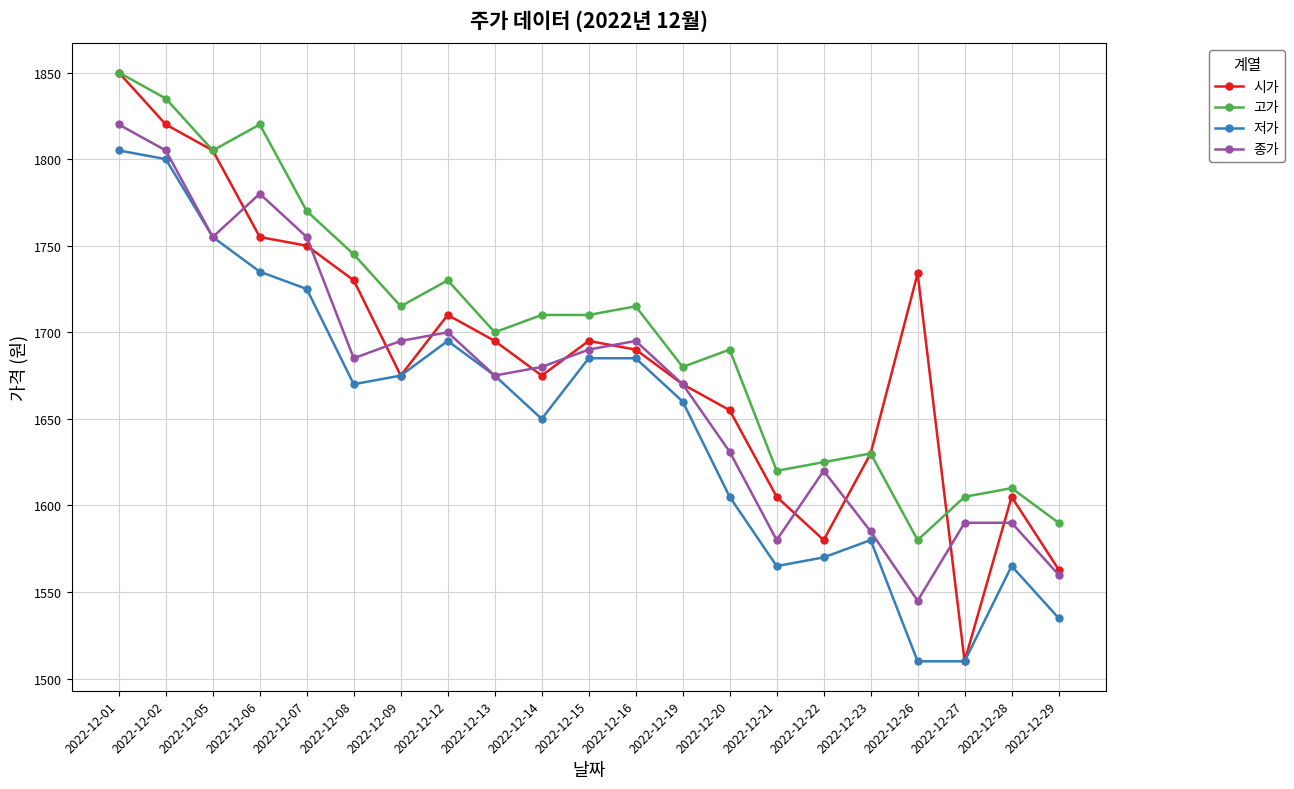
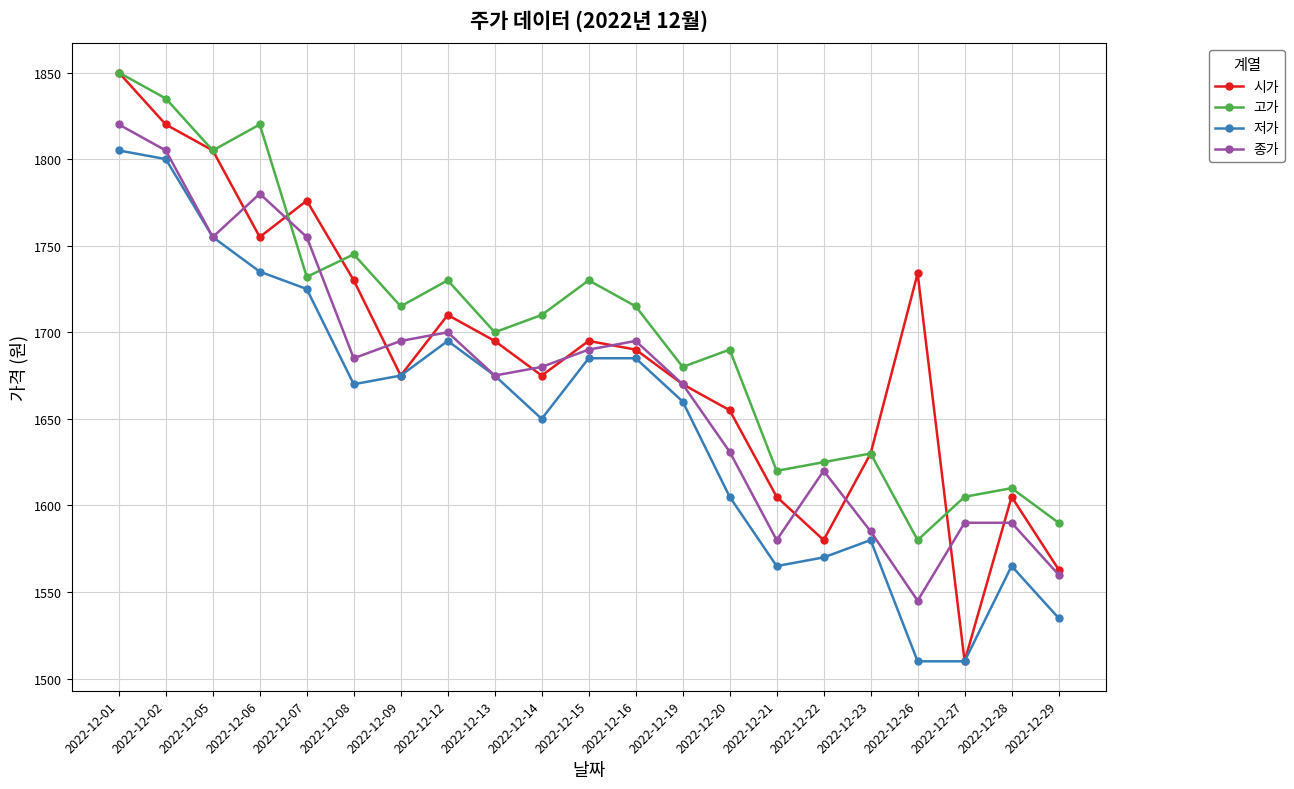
시가, 2022-12-07: 1750 -> 1776
고가, 2022-12-07: 1770 -> 1732
고가, 2022-12-15: 1710 -> 1730
